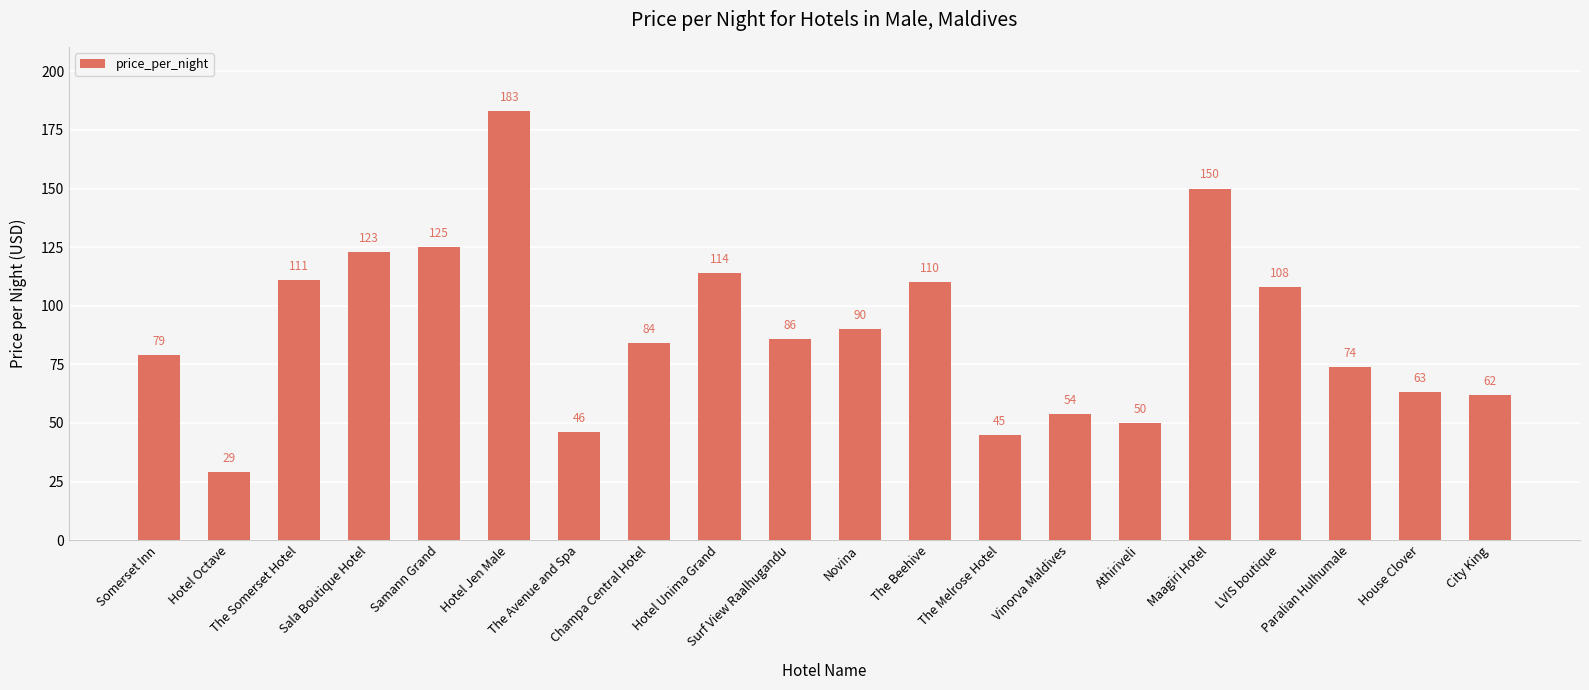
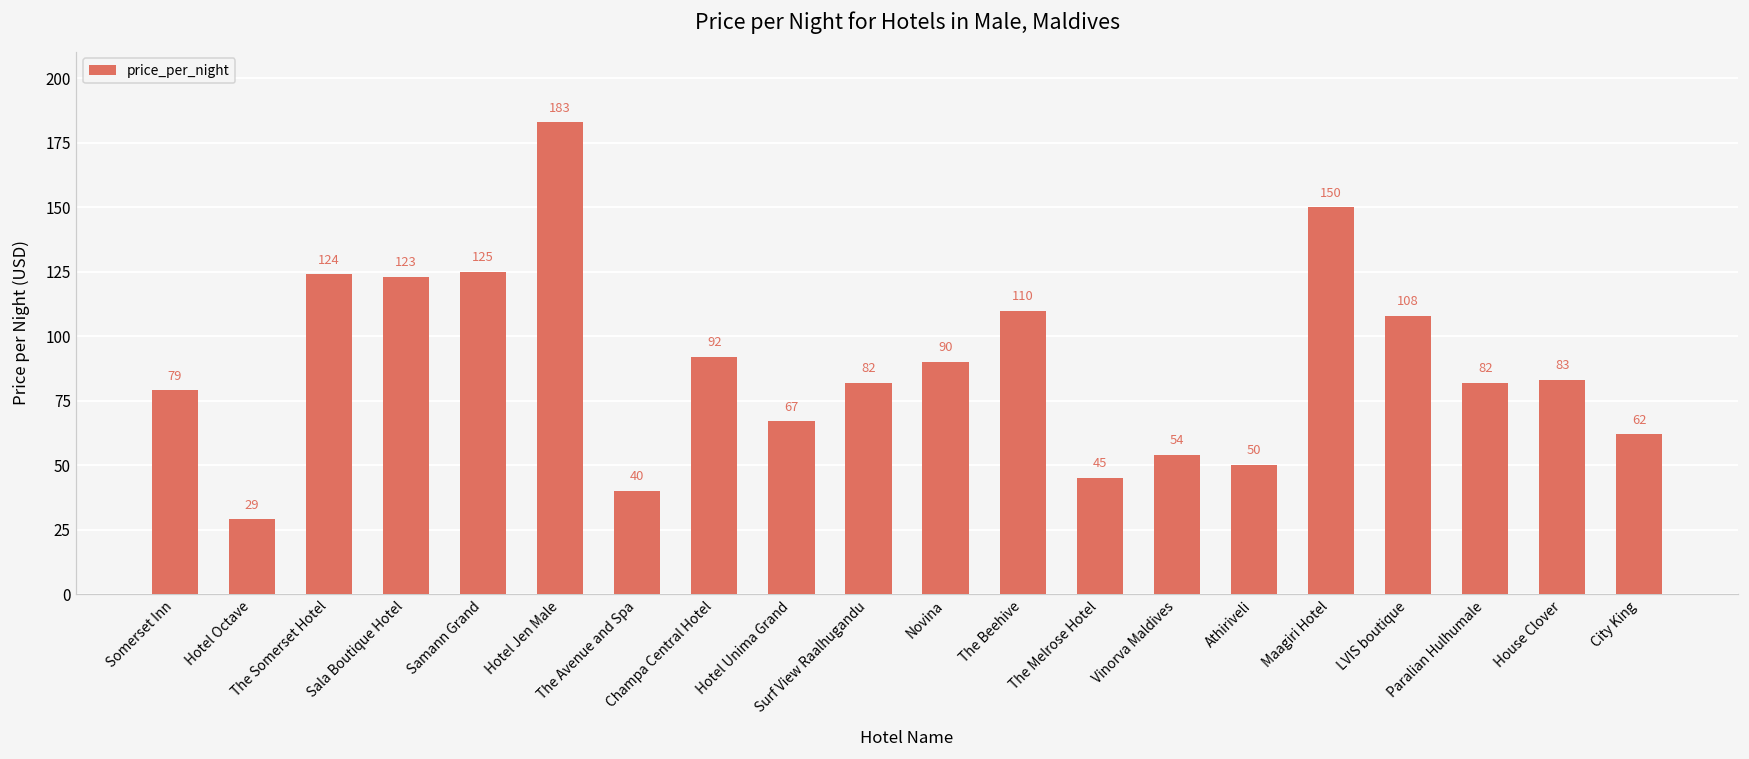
The Somerset Hotel: 111 -> 124
The Avenue and Spa: 46 -> 40
Champa Central Hotel: 84 -> 92
Hotel Unima Grand: 114 -> 67
Surf View Raalhugandu: 86 -> 82
Paralian Hulhumale: 74 -> 82
House Clover: 63 -> 83
